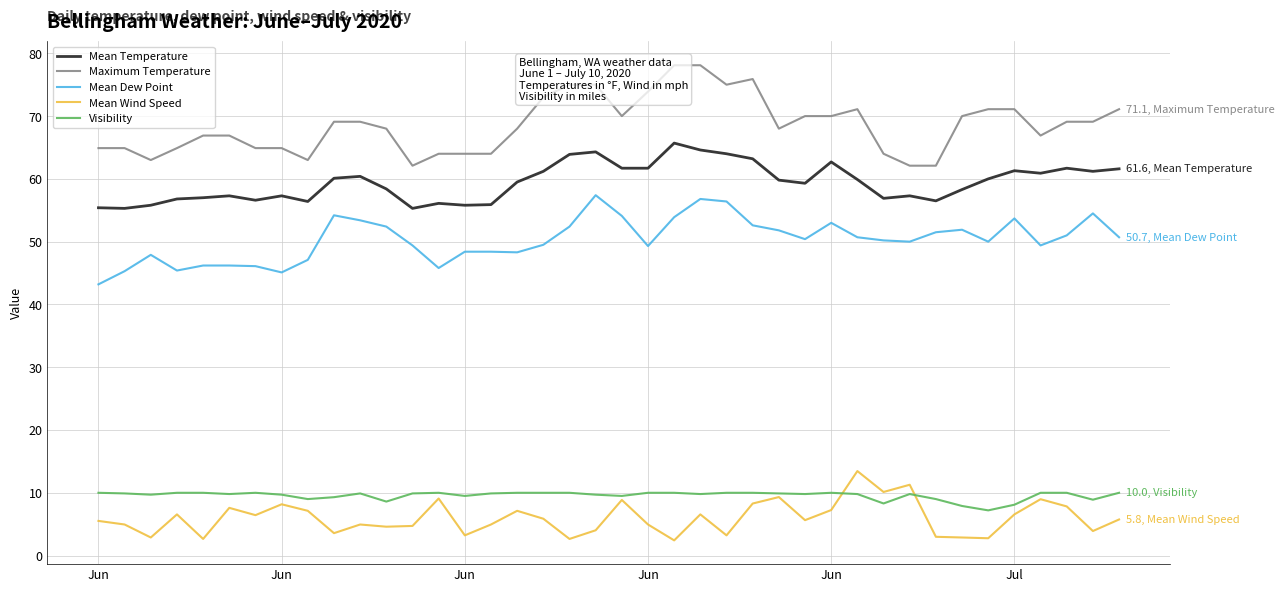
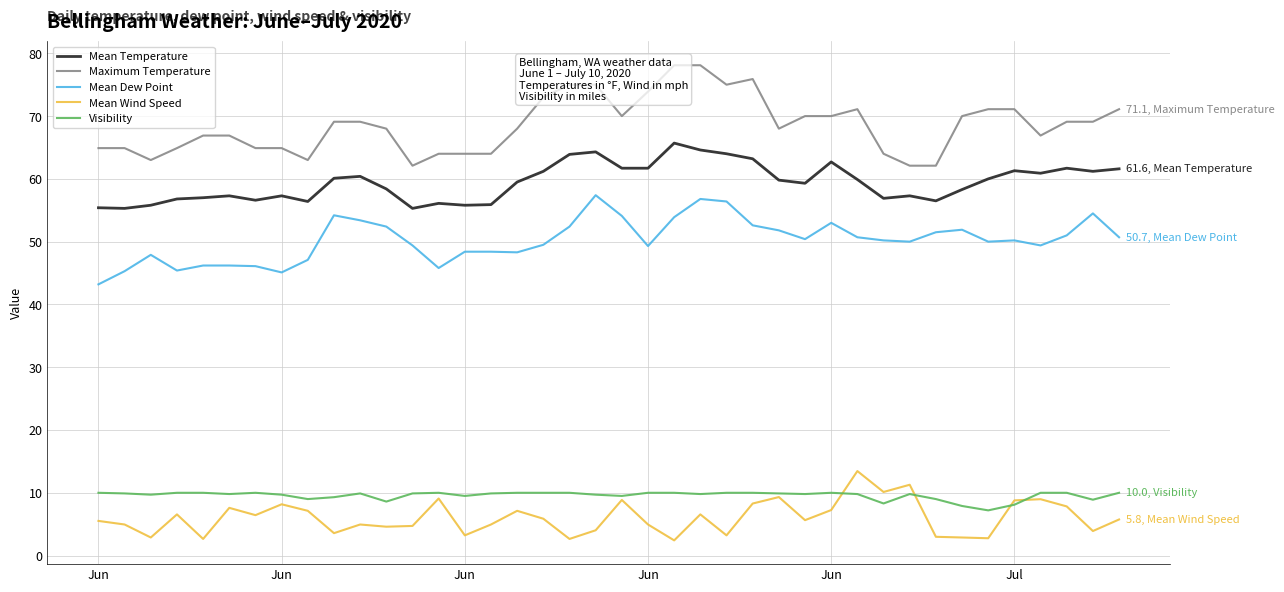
Mean Dew Point, Jul: 54 -> 50
Mean Wind Speed, Jul: 7 -> 9
